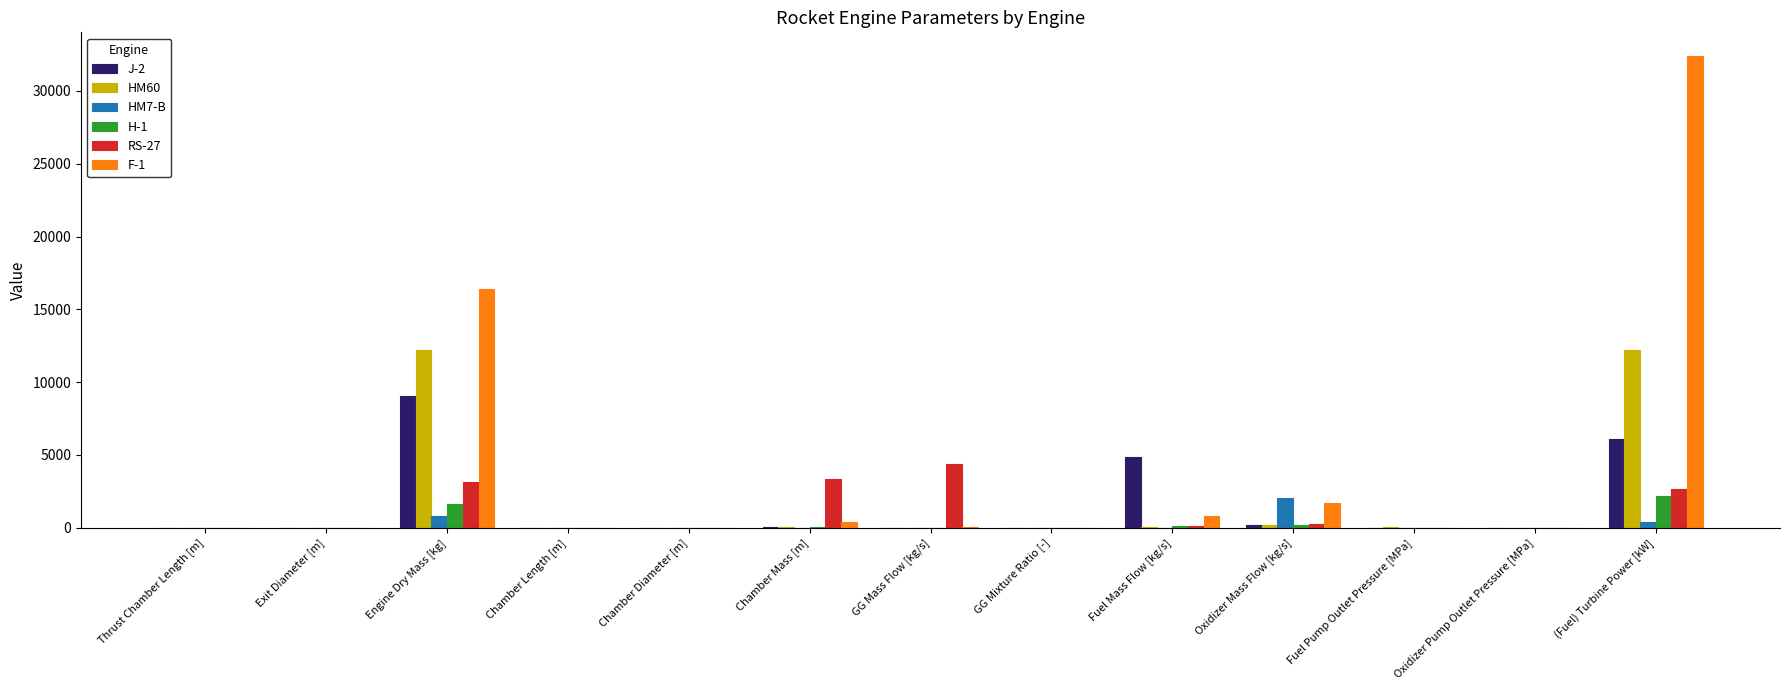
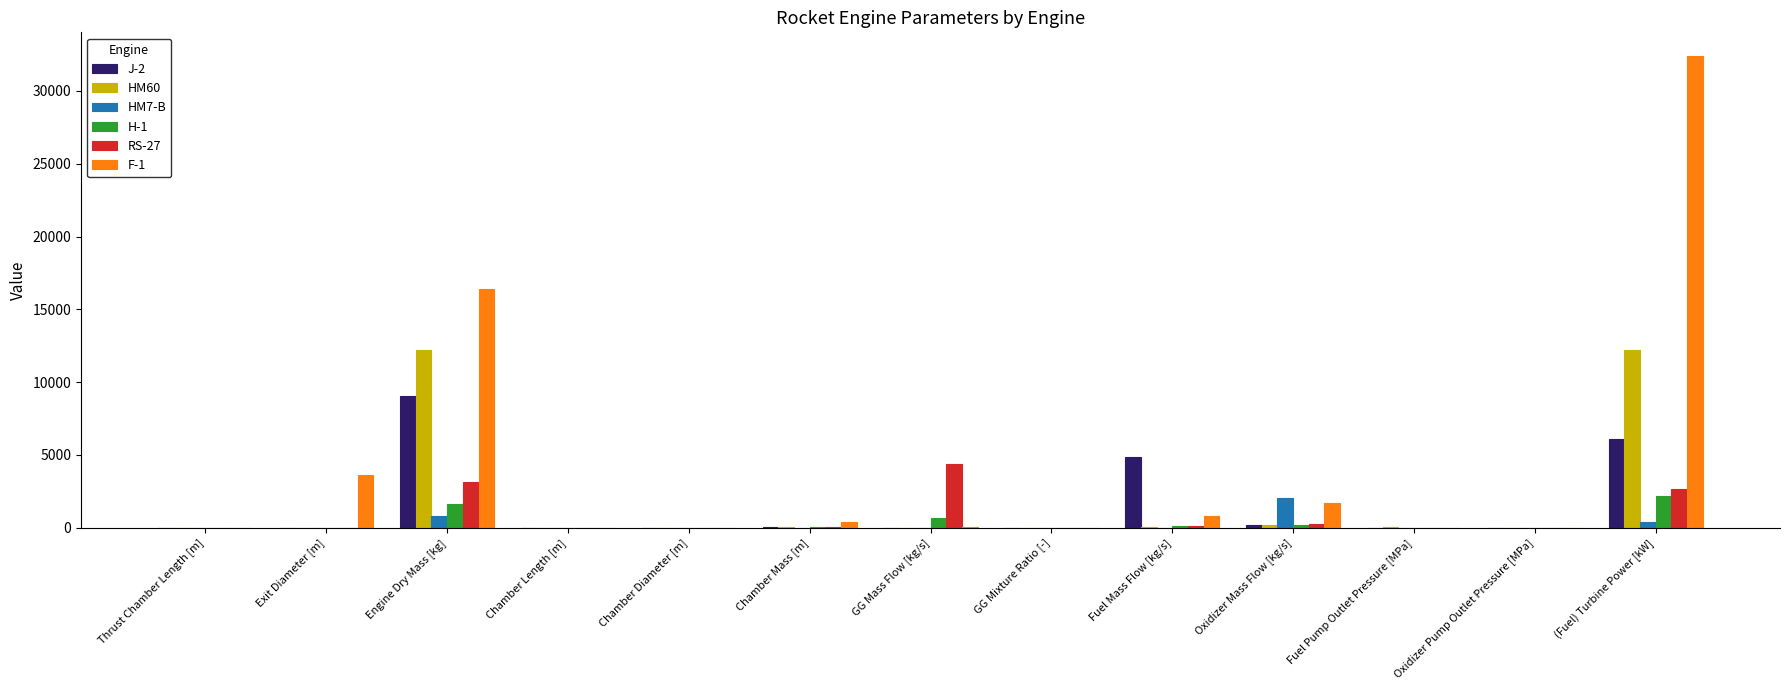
F-1, Exit Diameter [m]: 0 -> 3600
RS-27, Chamber Mass [m]: 3300 -> 0
H-1, GG Mass Flow [kg/s]: 0 -> 700
